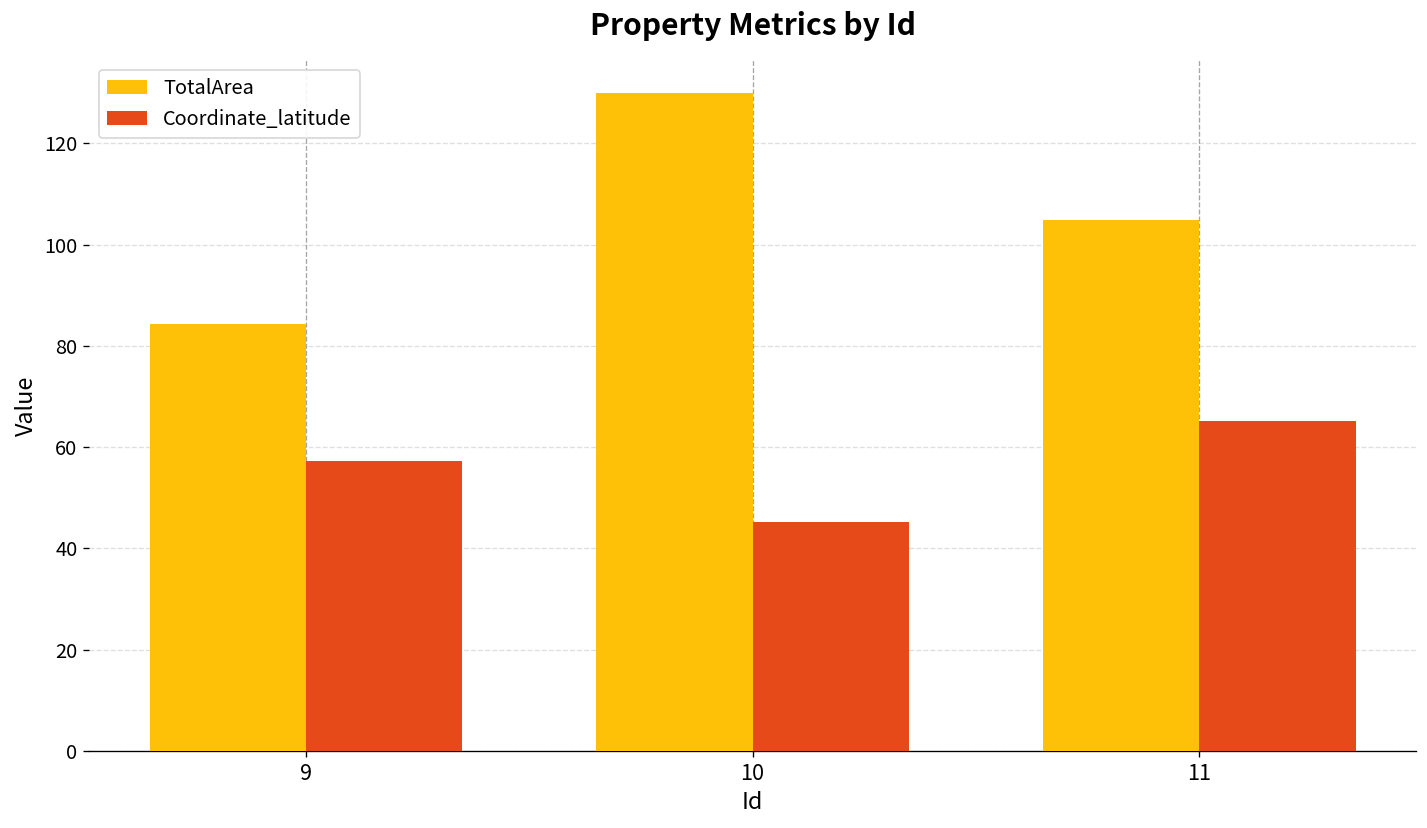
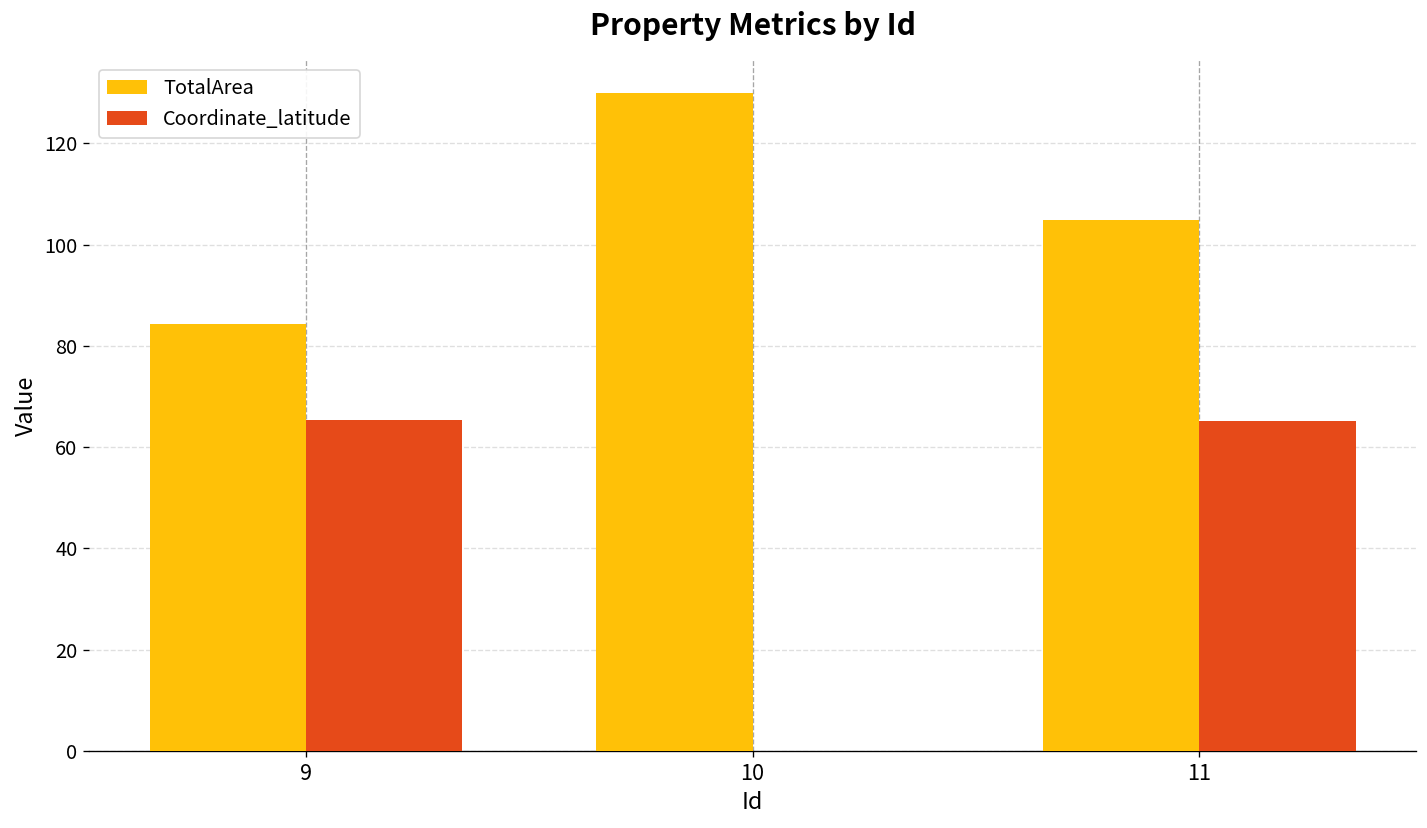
Coordinate_latitude, 9: 57 -> 65
Coordinate_latitude, 10: 45 -> 0
